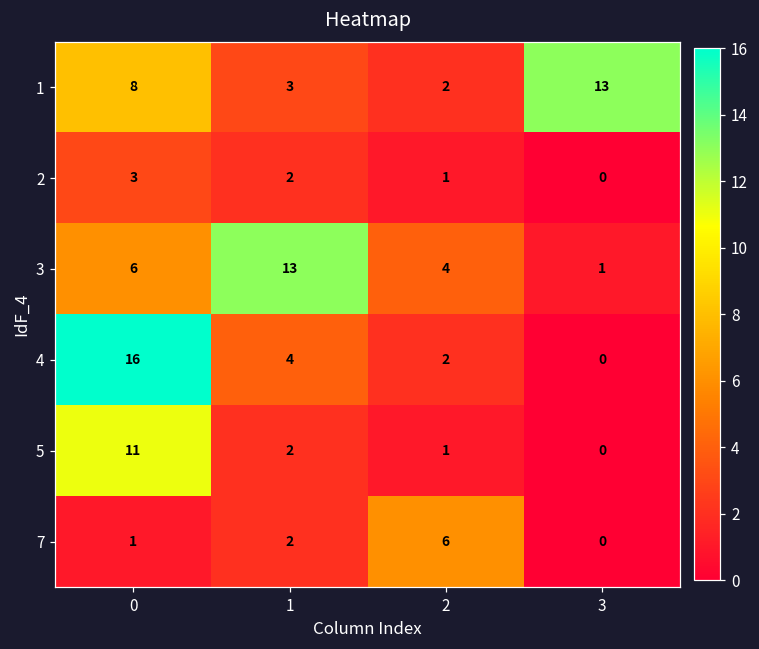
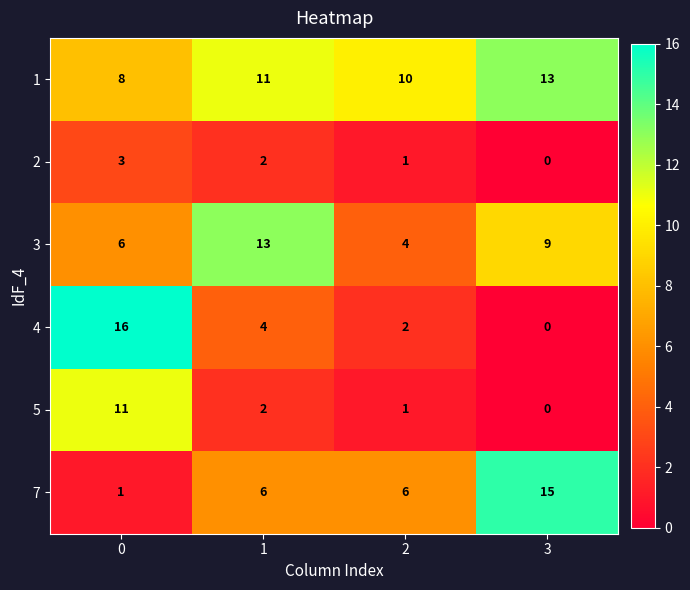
1, 1: 3 -> 11
1, 2: 2 -> 10
3, 3: 1 -> 9
7, 1: 2 -> 6
7, 3: 0 -> 15
